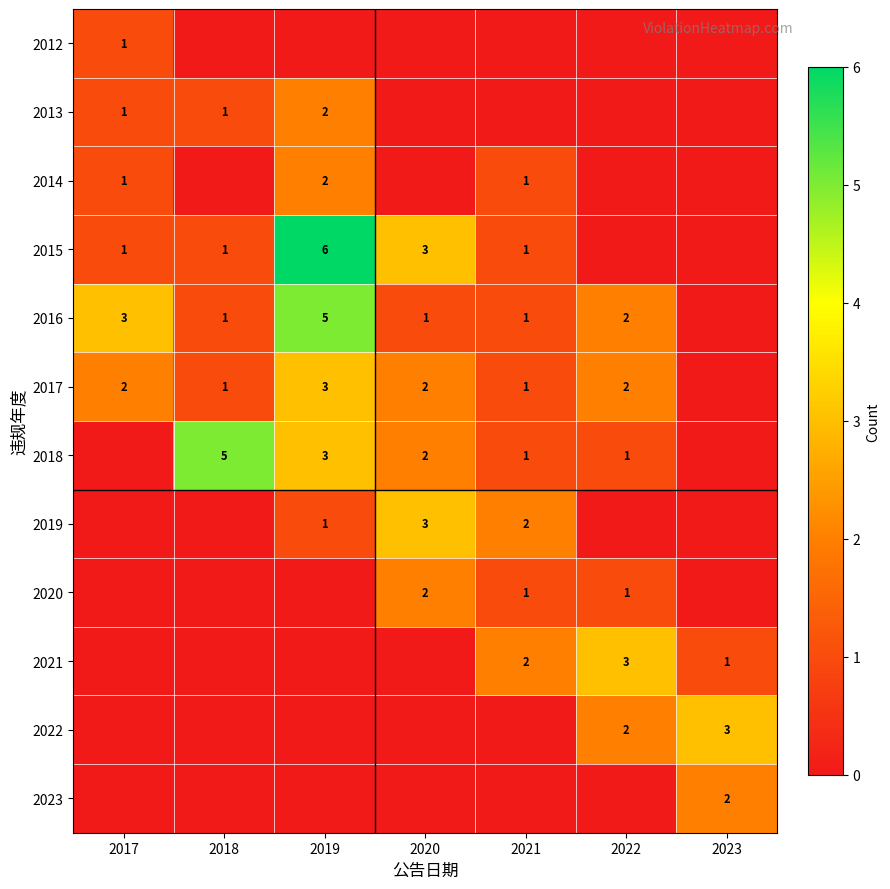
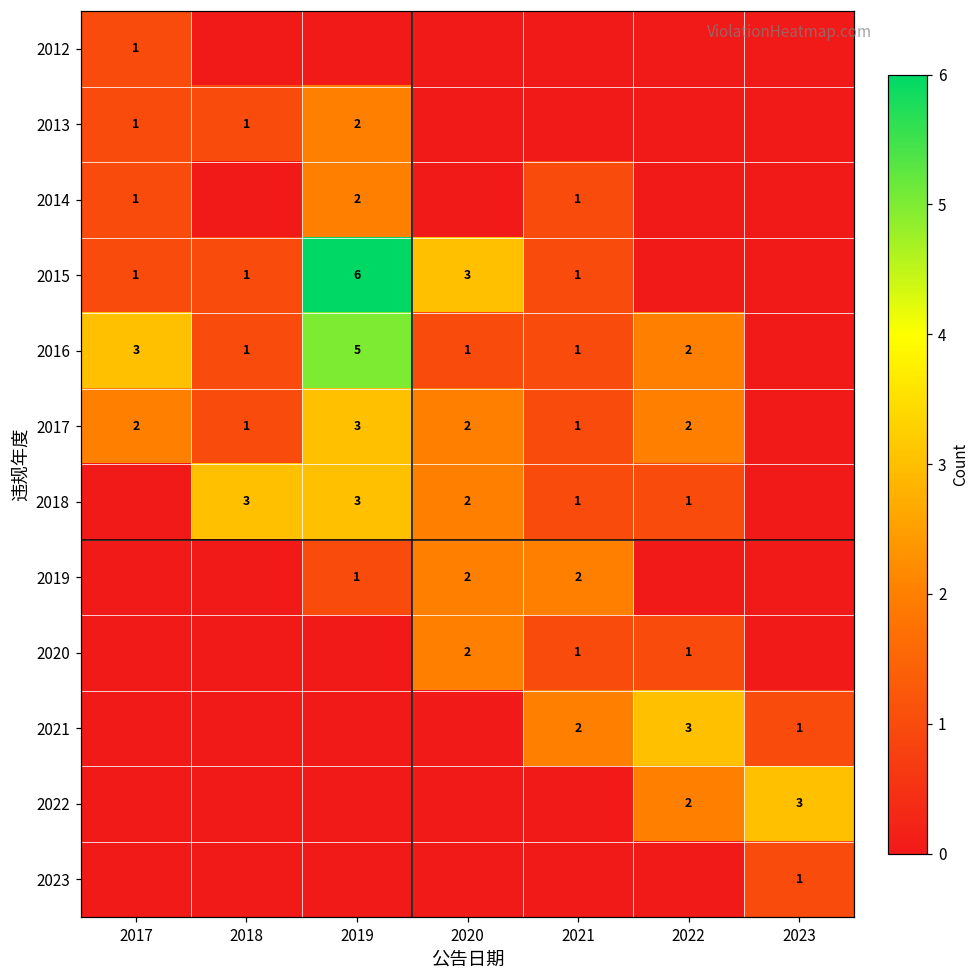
2018, 2018: 5 -> 3
2019, 2020: 3 -> 2
2023, 2023: 2 -> 1
